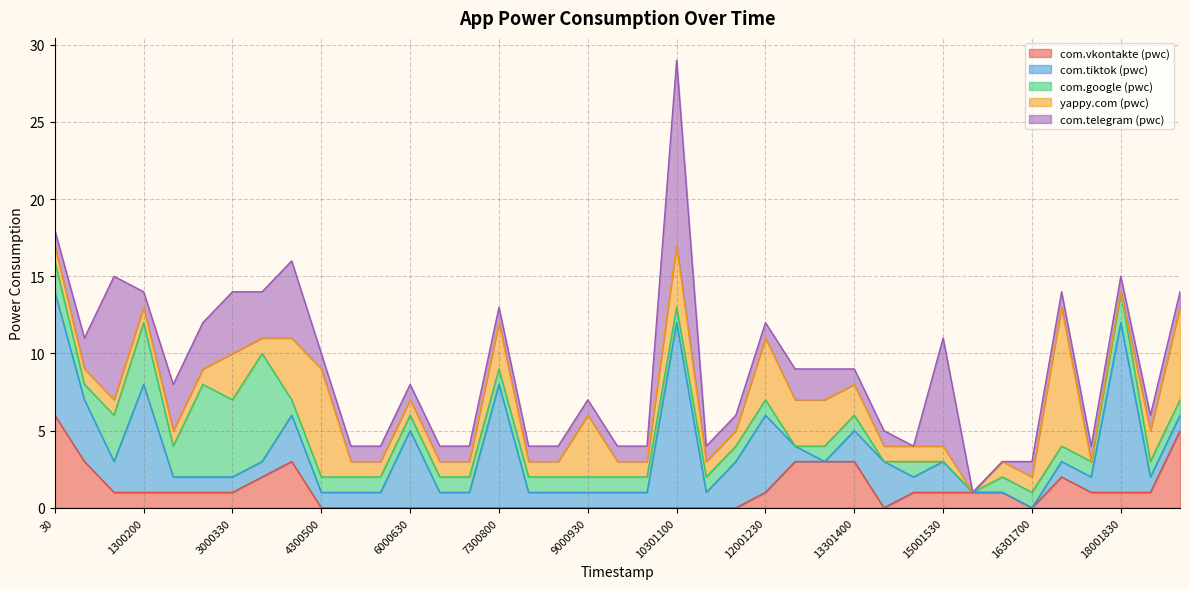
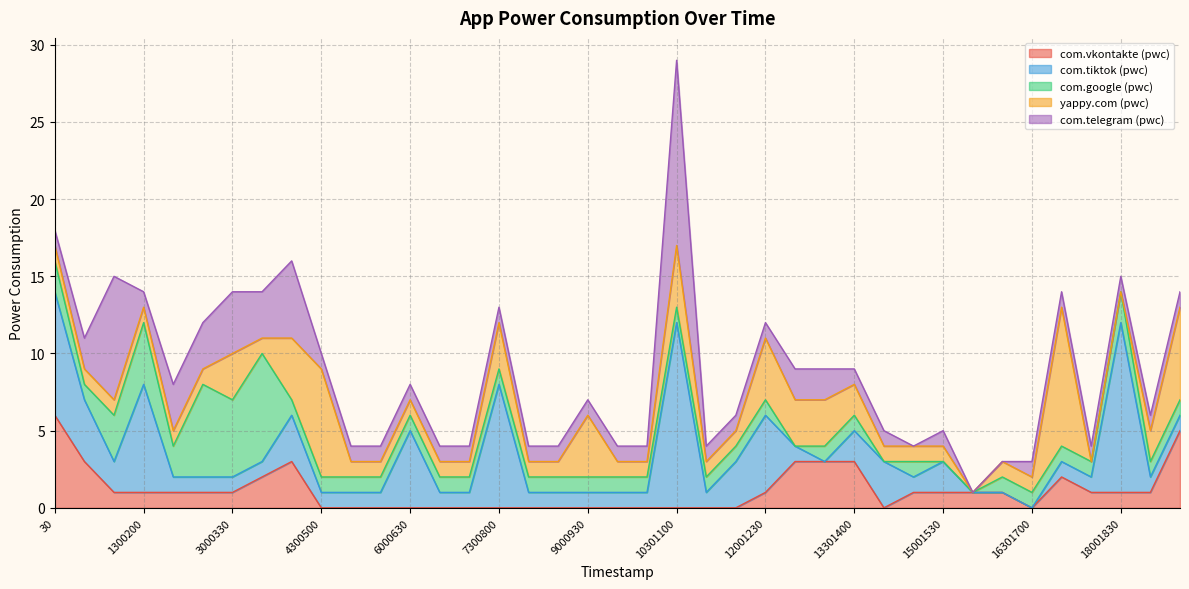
com.telegram (pwc), 15001530: 7 -> 1
